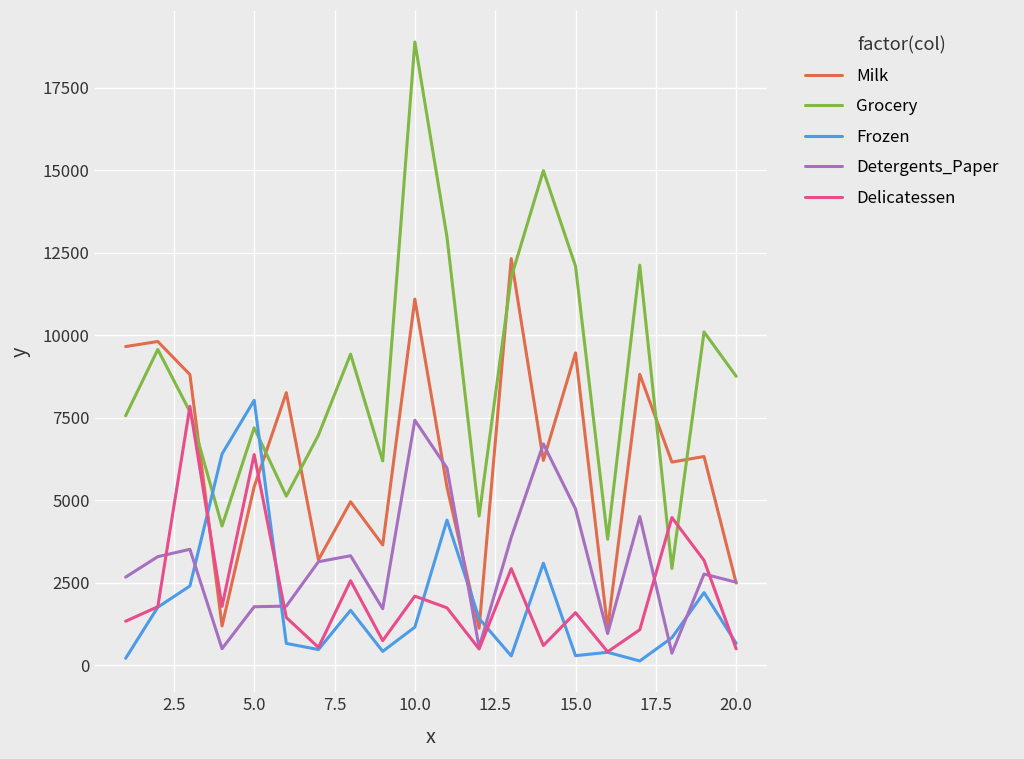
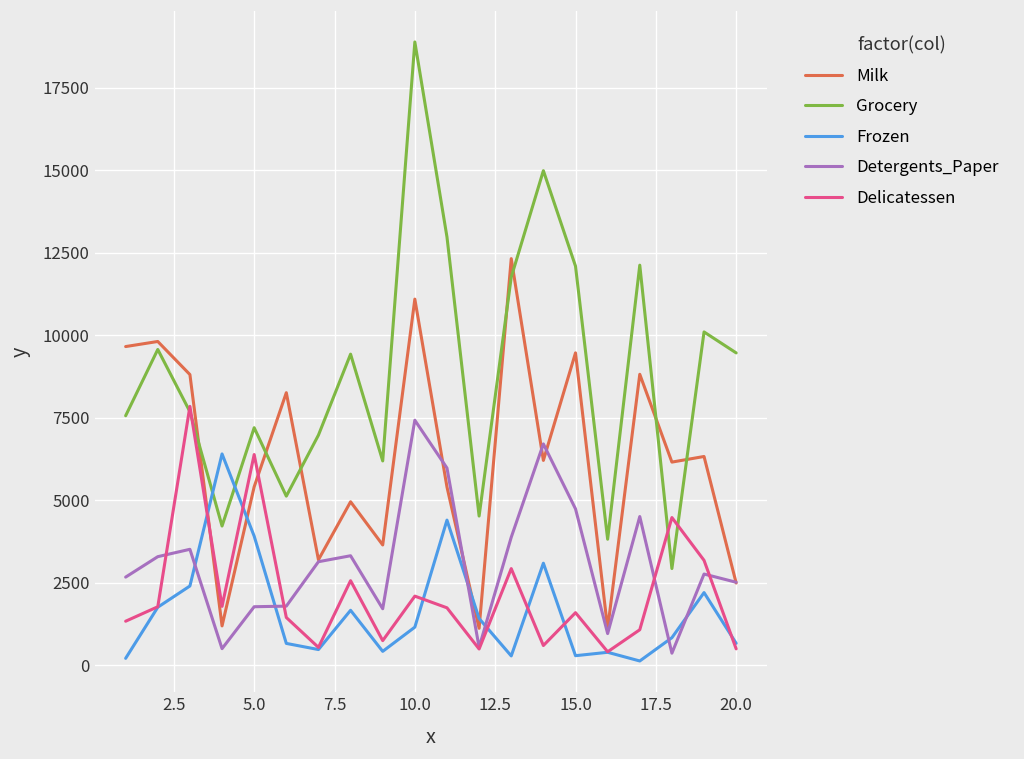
Frozen, 5.0: 8000 -> 3900
Grocery, 20.0: 8800 -> 9500
